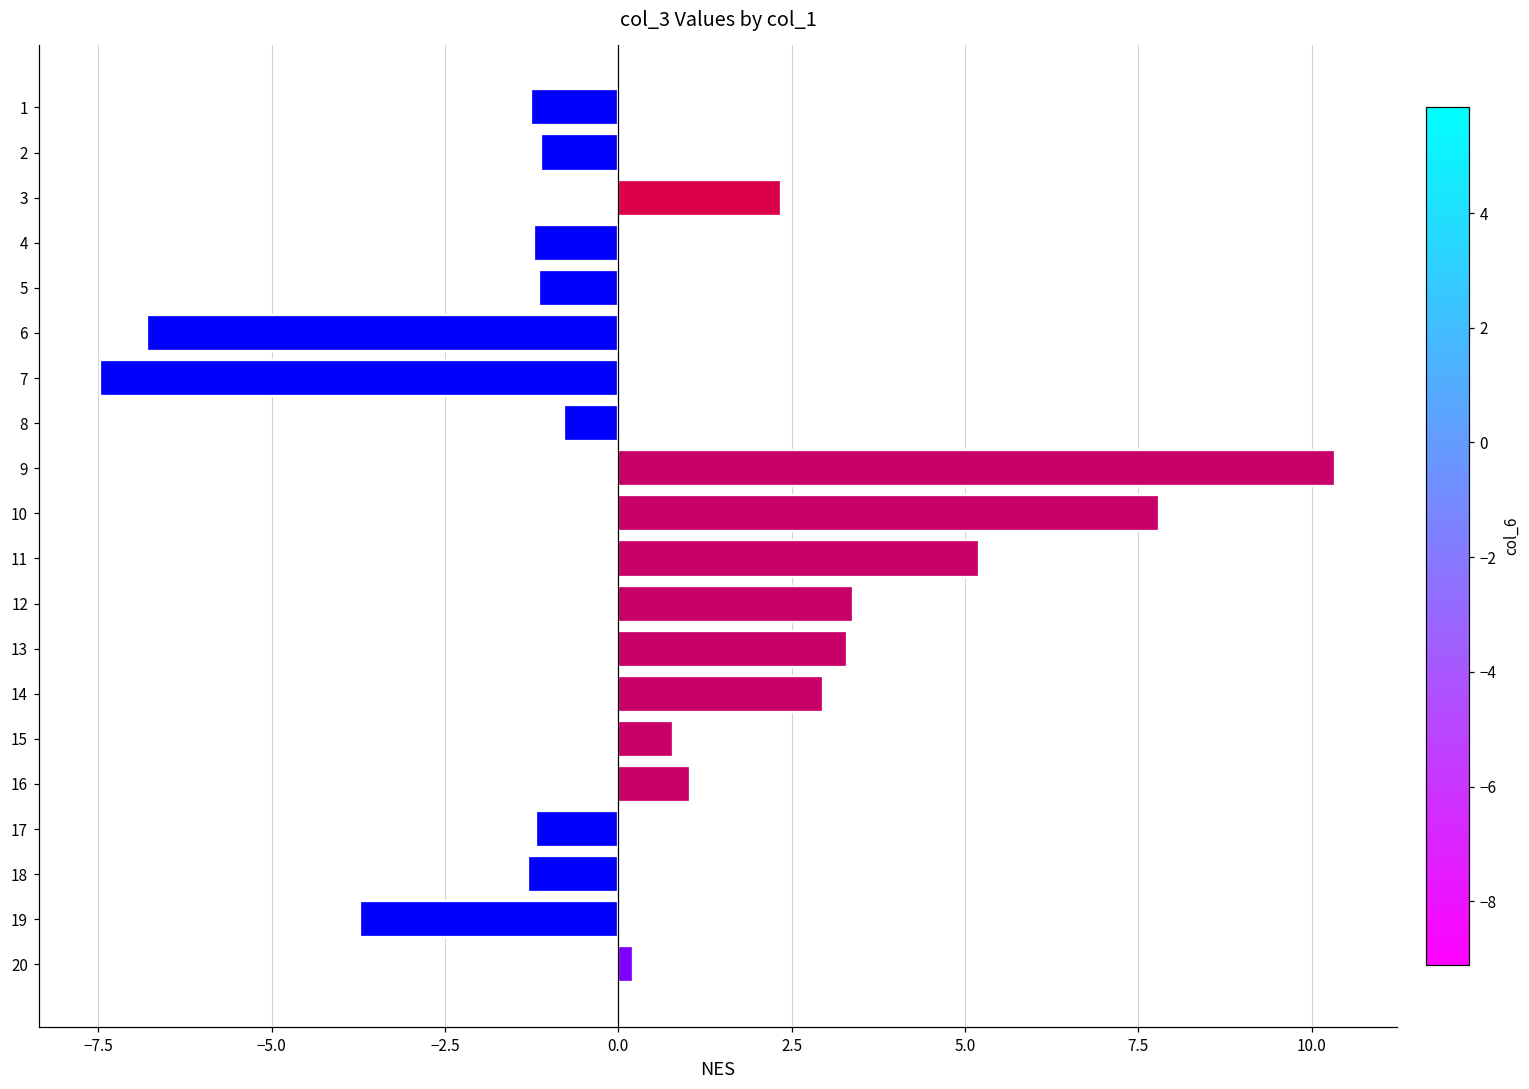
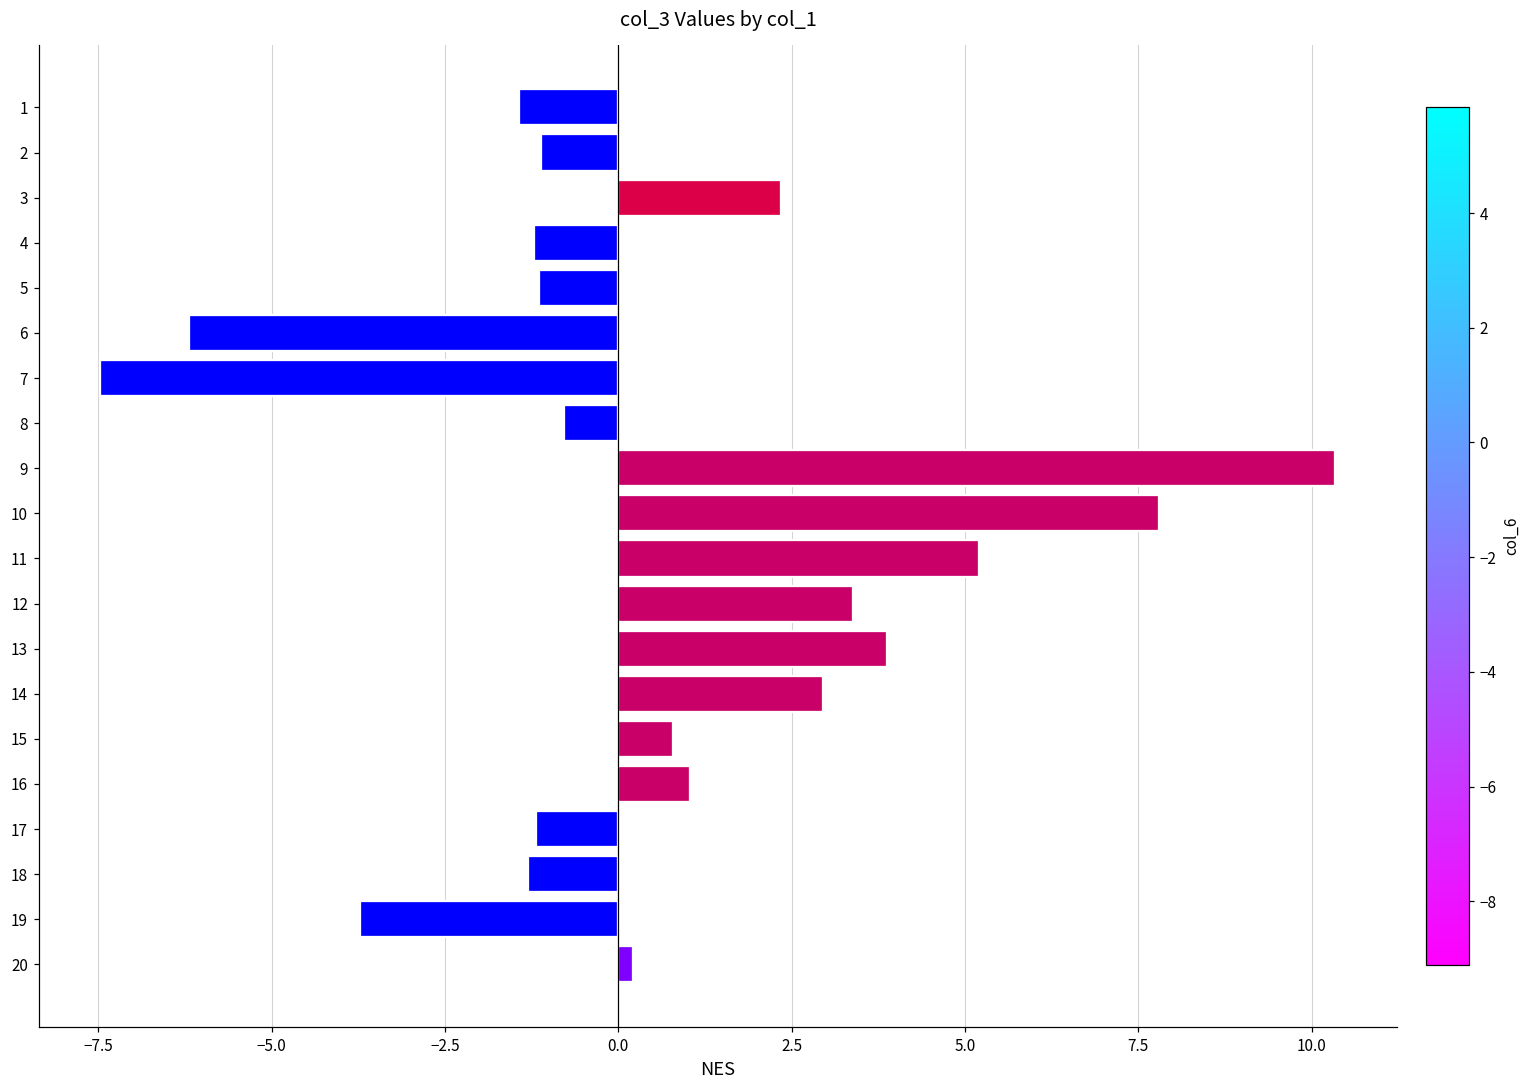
1: -1.3 -> -1.4
6: -6.8 -> -6.2
13: 3.3 -> 3.9
